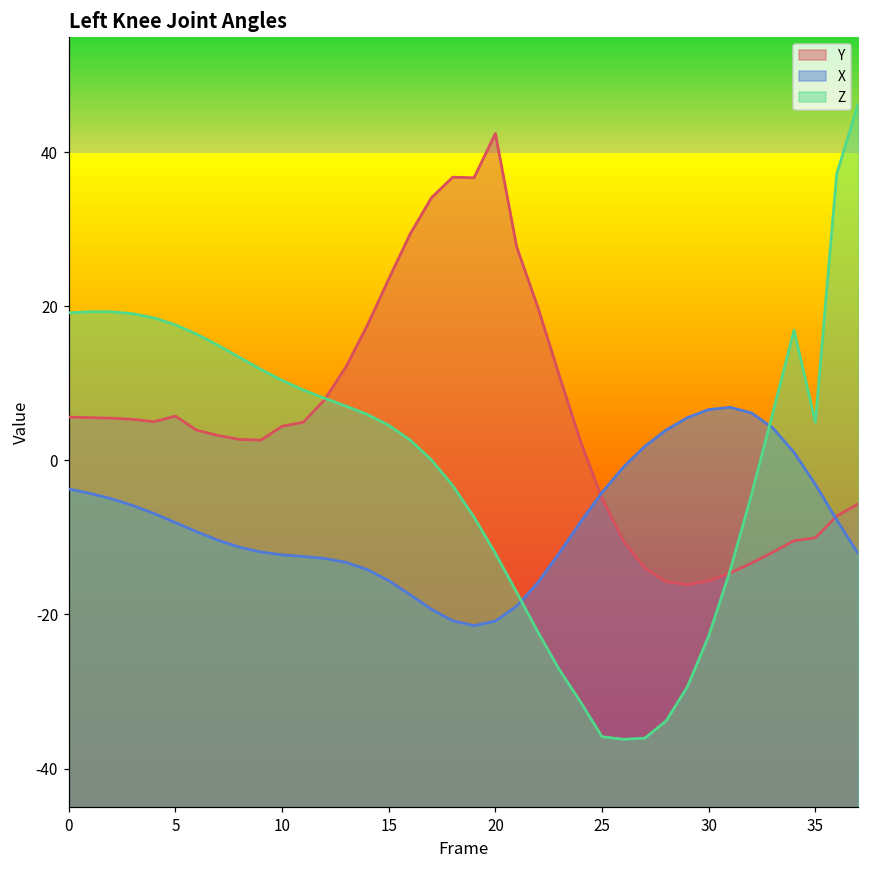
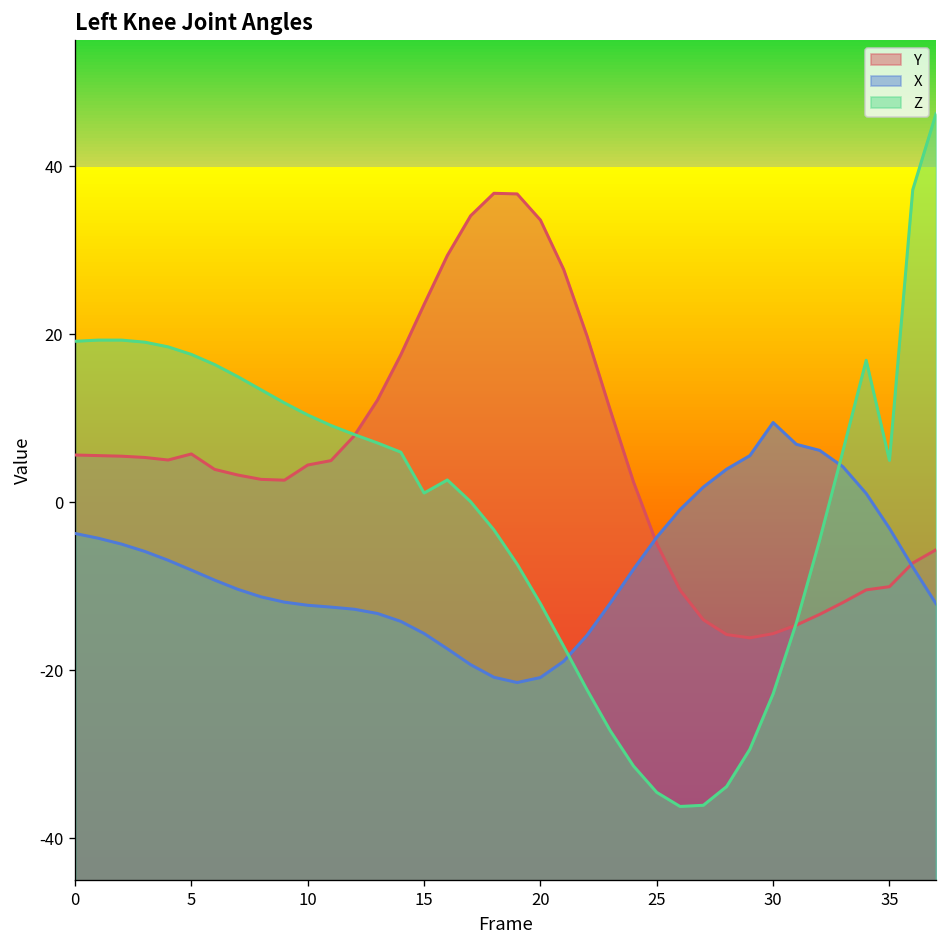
Z, 15: 5 -> 1
Y, 20: 42 -> 34
Z, 25: -36 -> -35
X, 30: 7 -> 9
